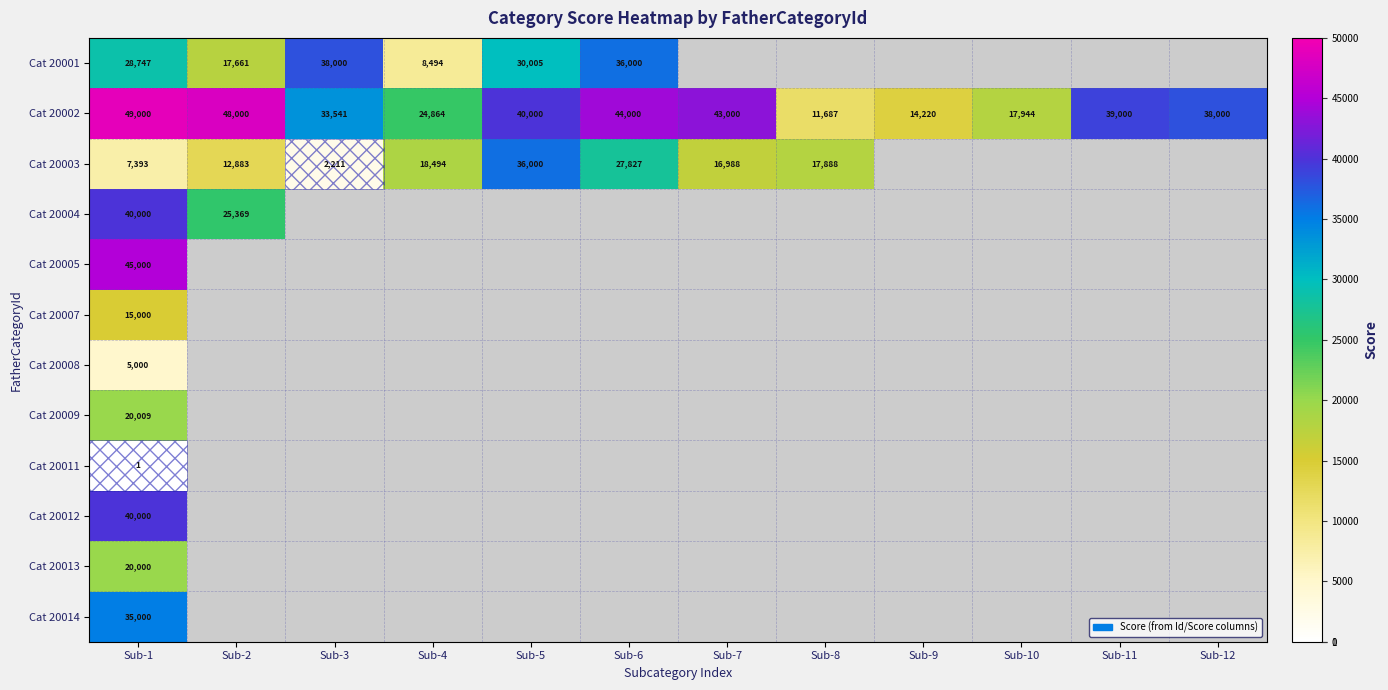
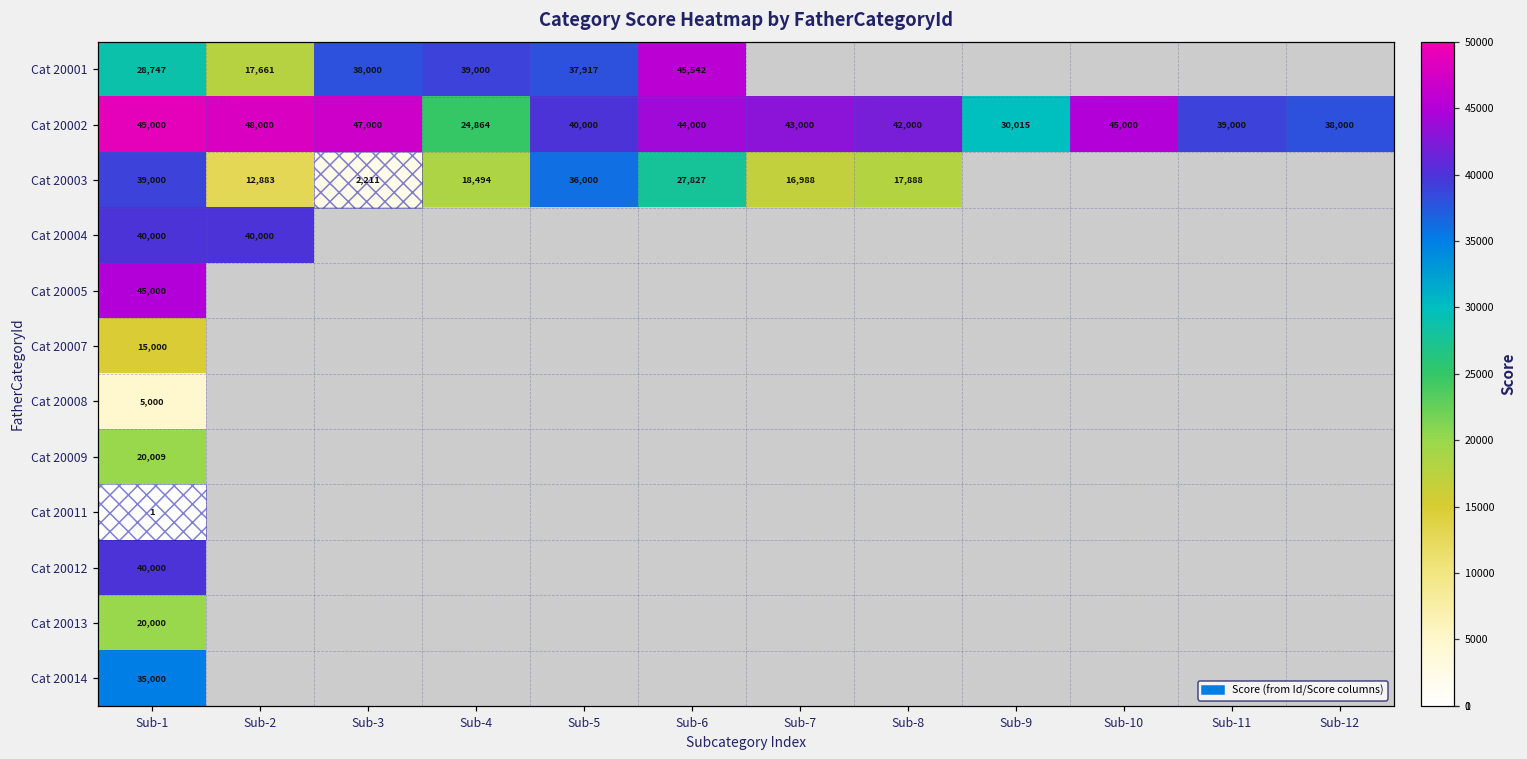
Cat 20001, Sub-4: 8,494 -> 39,000
Cat 20001, Sub-5: 30,005 -> 37,917
Cat 20001, Sub-6: 36,000 -> 45,542
Cat 20002, Sub-3: 33,541 -> 47,000
Cat 20002, Sub-8: 11,687 -> 42,000
Cat 20002, Sub-9: 14,220 -> 30,015
Cat 20002, Sub-10: 17,944 -> 45,000
Cat 20003, Sub-1: 7,393 -> 39,000
Cat 20004, Sub-2: 25,369 -> 40,000
